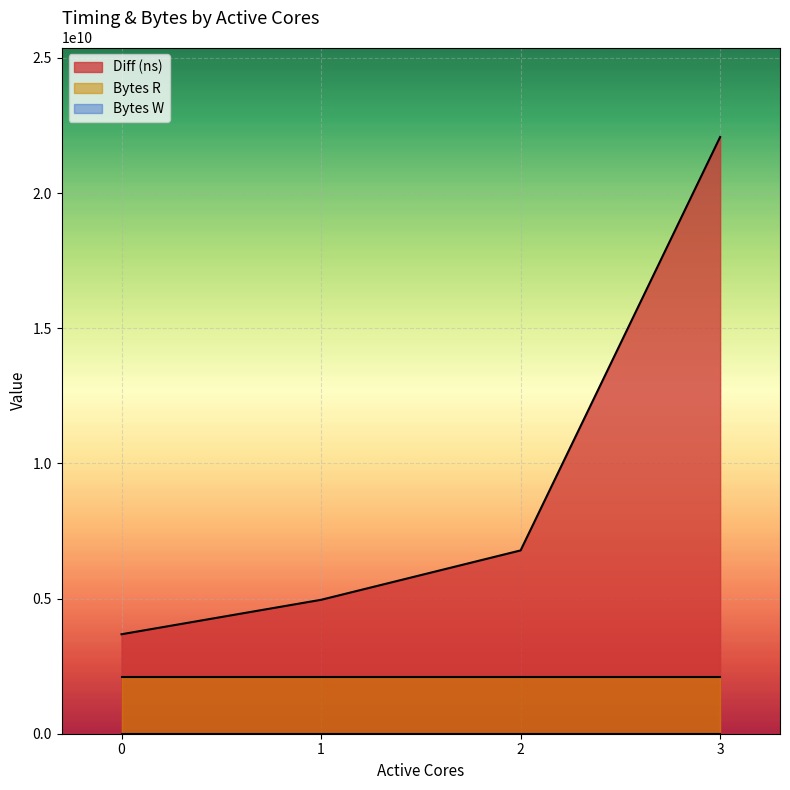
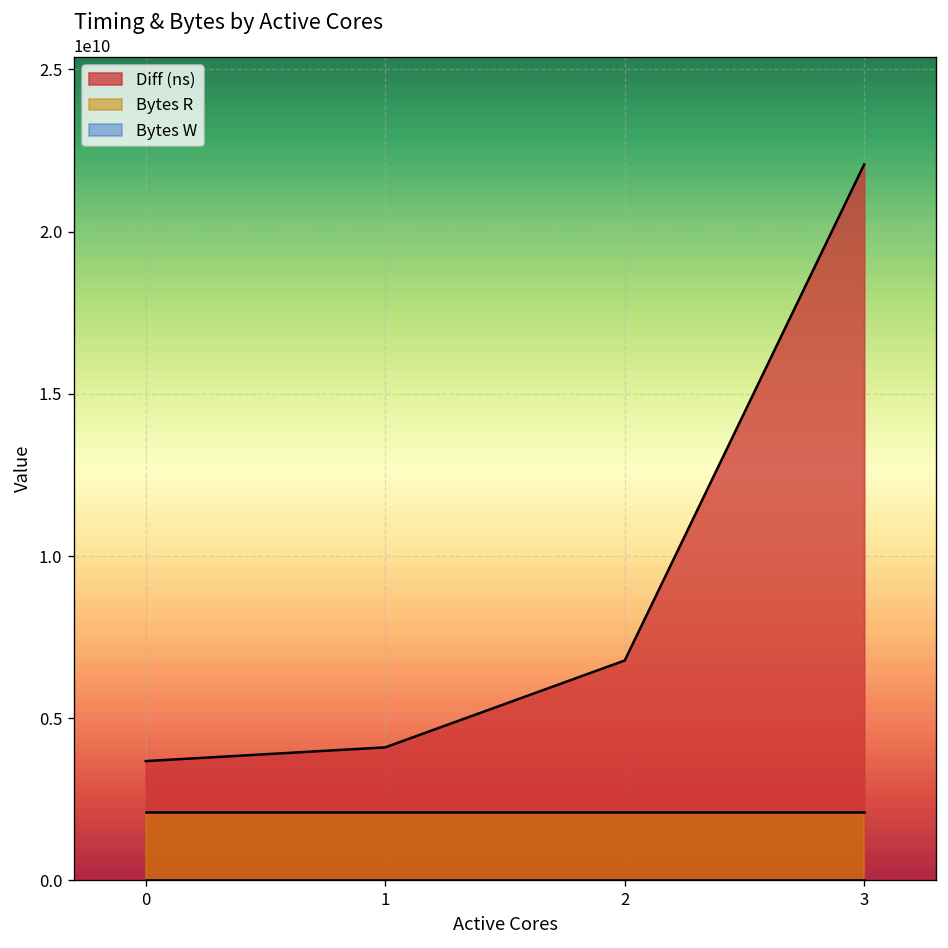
Diff (ns), 1: 5000000000 -> 4100000000
